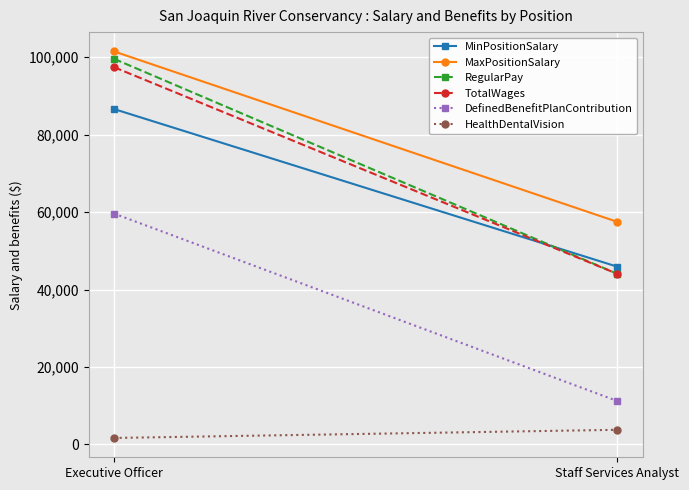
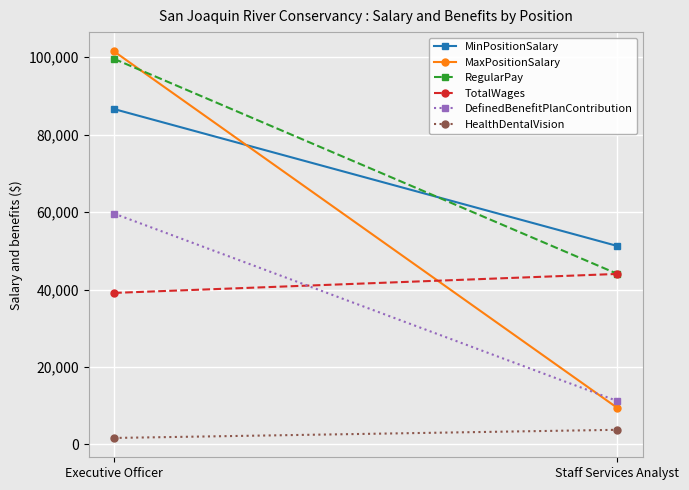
TotalWages, Executive Officer: 97,000 -> 39,000
MinPositionSalary, Staff Services Analyst: 46,000 -> 51,000
MaxPositionSalary, Staff Services Analyst: 57,000 -> 9,000
